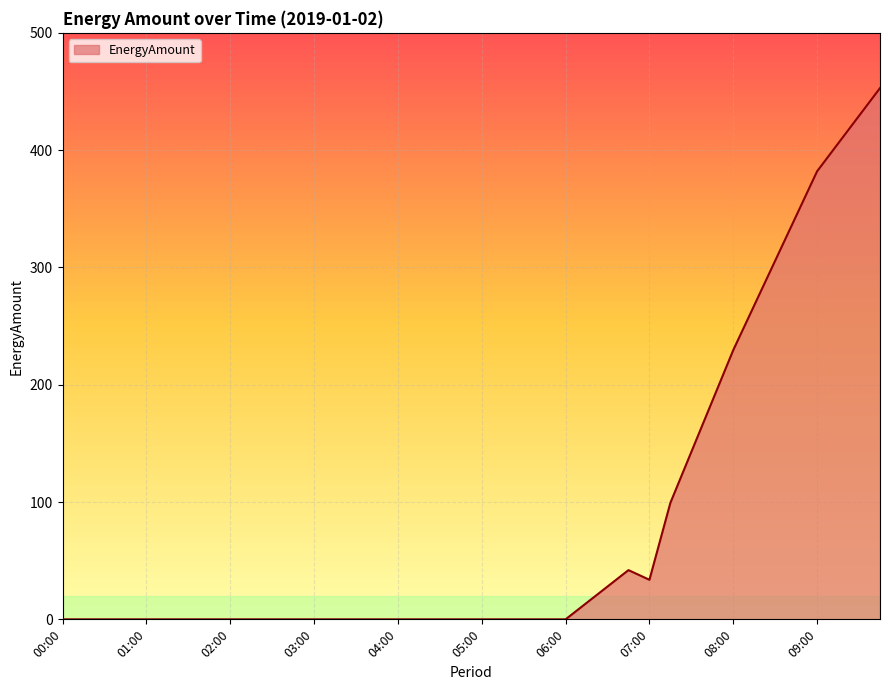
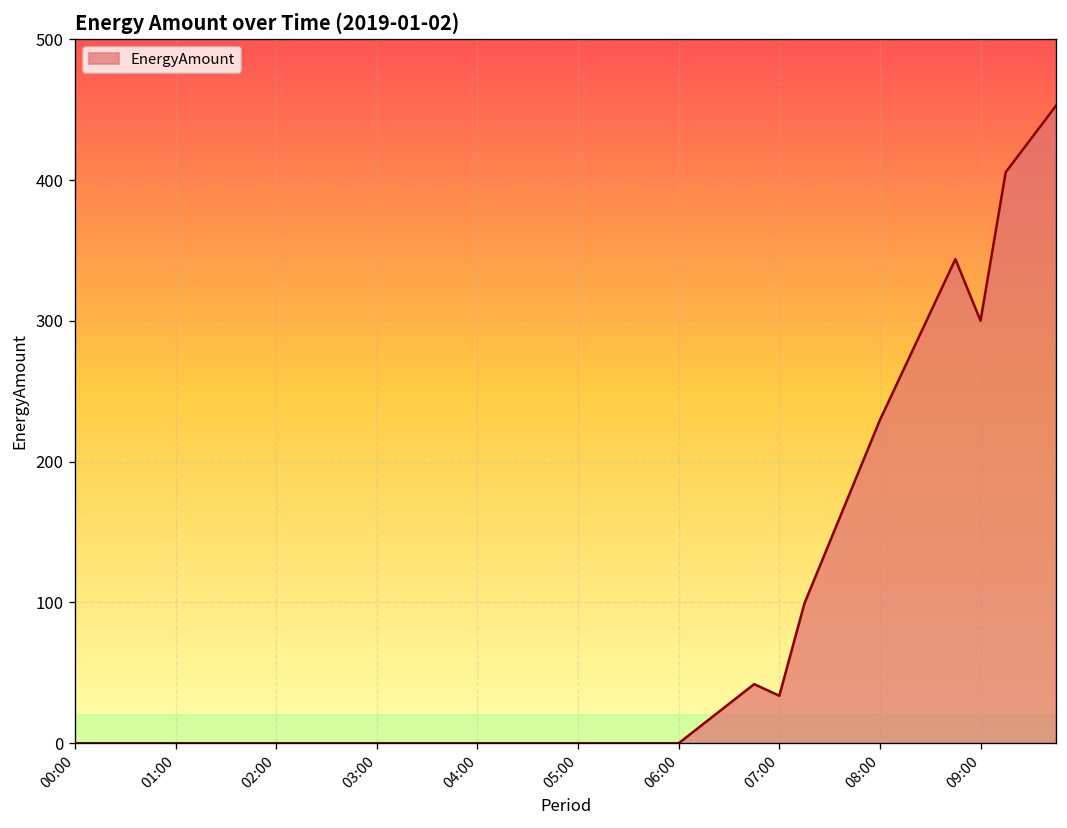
09:00: 382 -> 300
